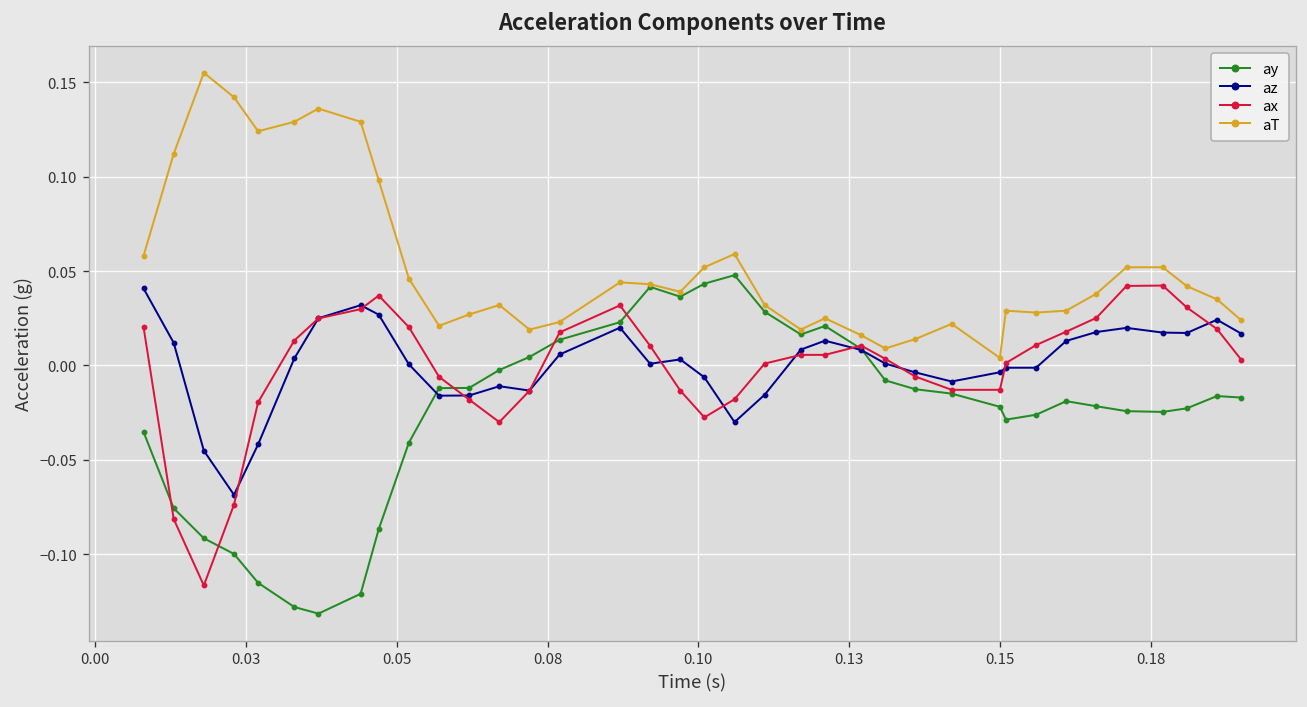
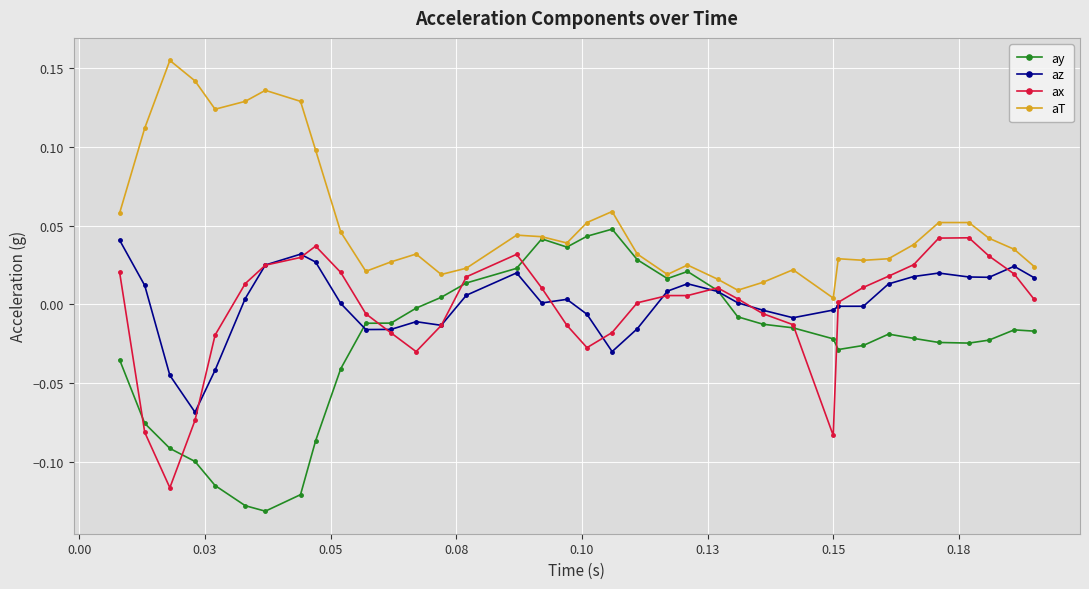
ax, 0.15: -0.013 -> -0.083
